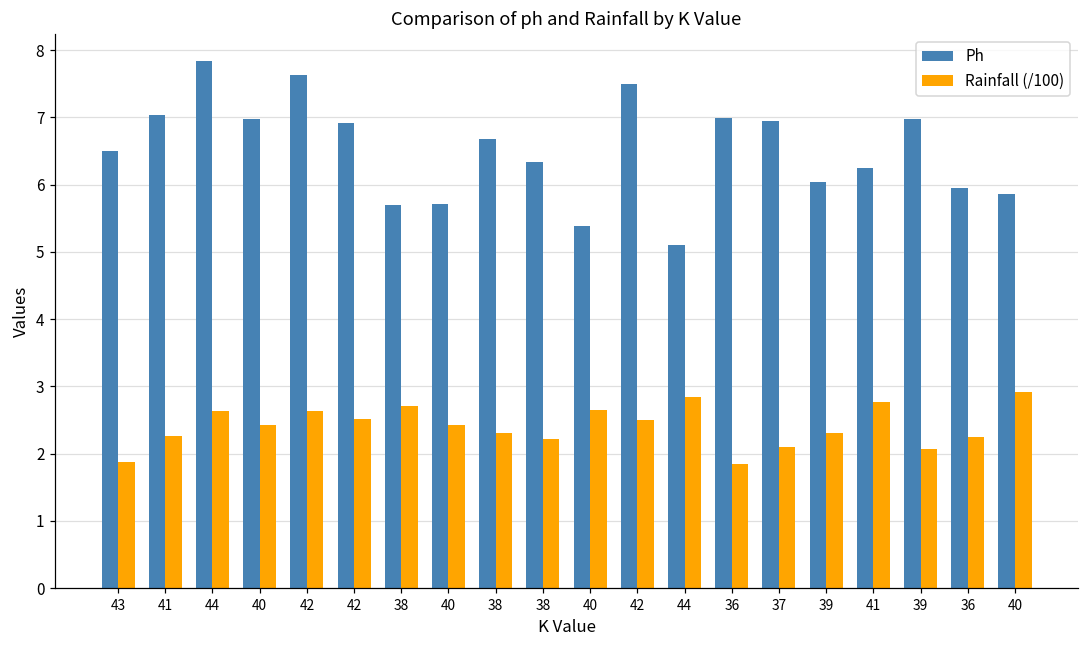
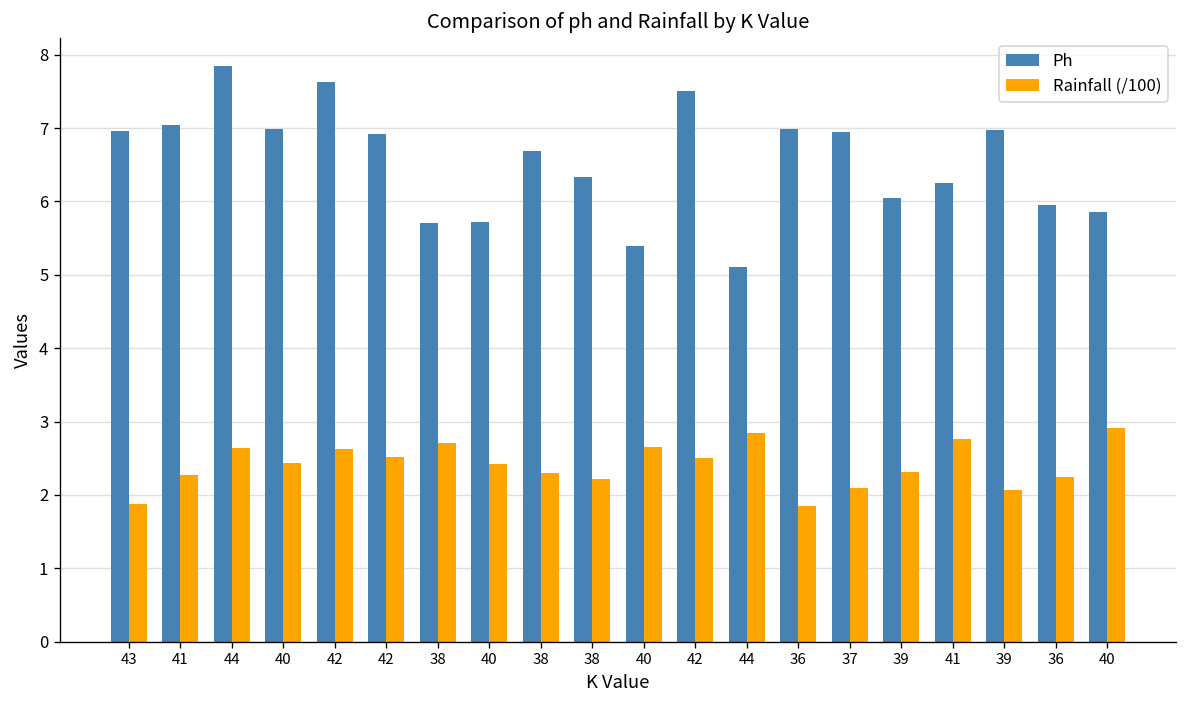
Ph, 43: 6.5 -> 7.0
